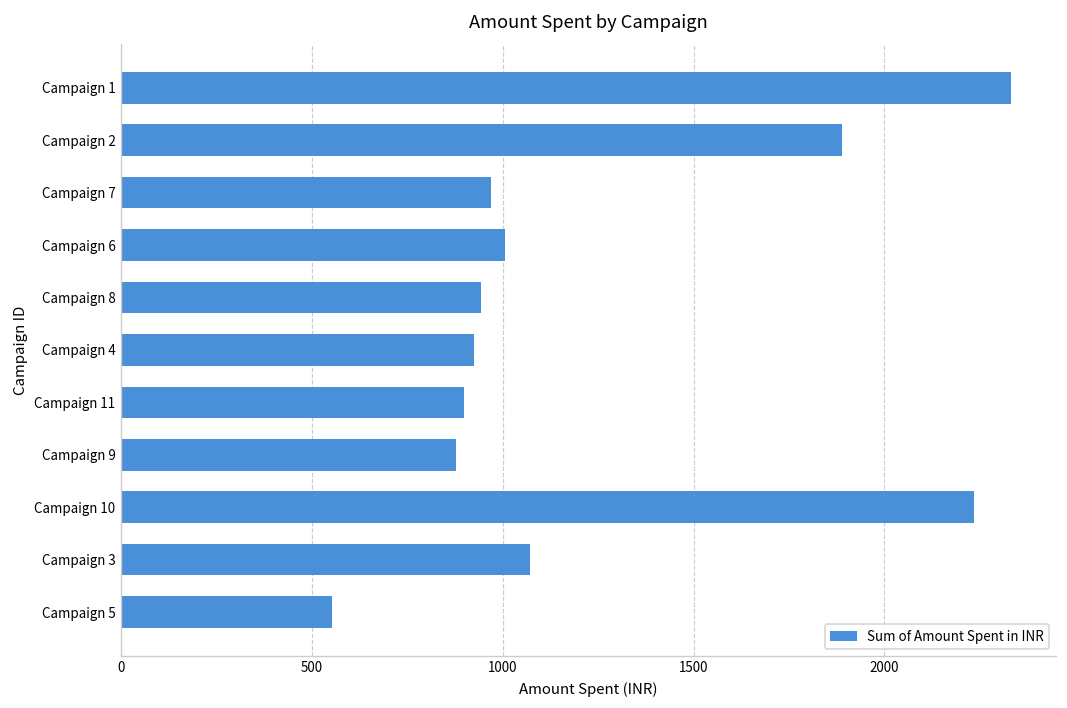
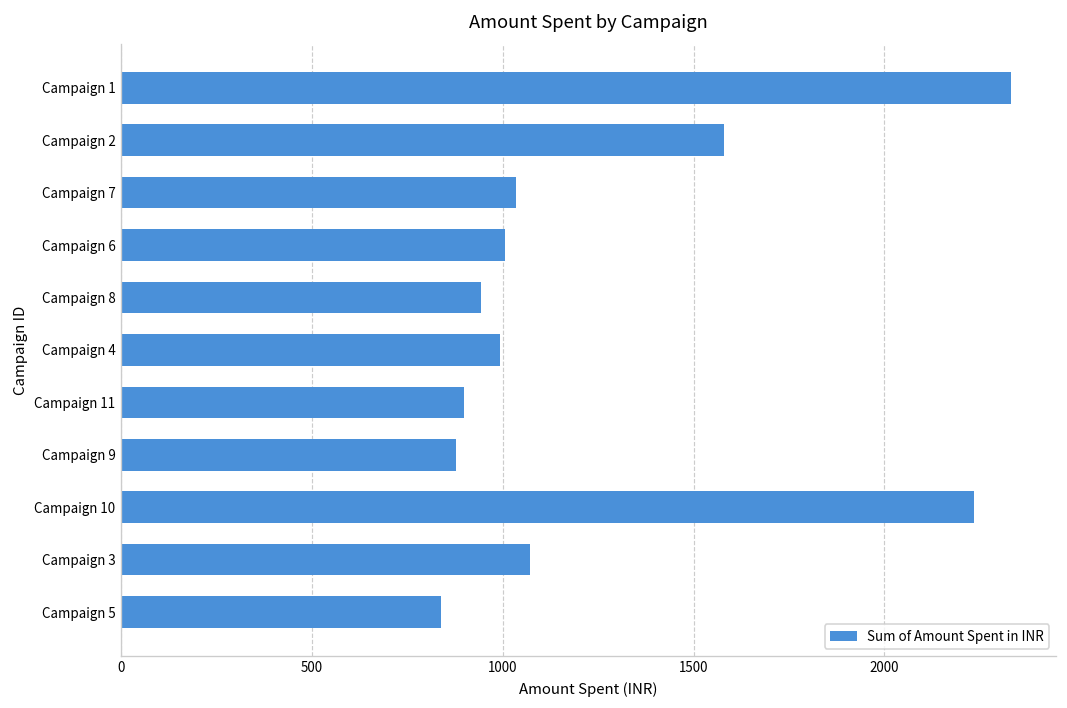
Campaign 2: 1890 -> 1580
Campaign 7: 970 -> 1040
Campaign 4: 920 -> 990
Campaign 5: 550 -> 840
